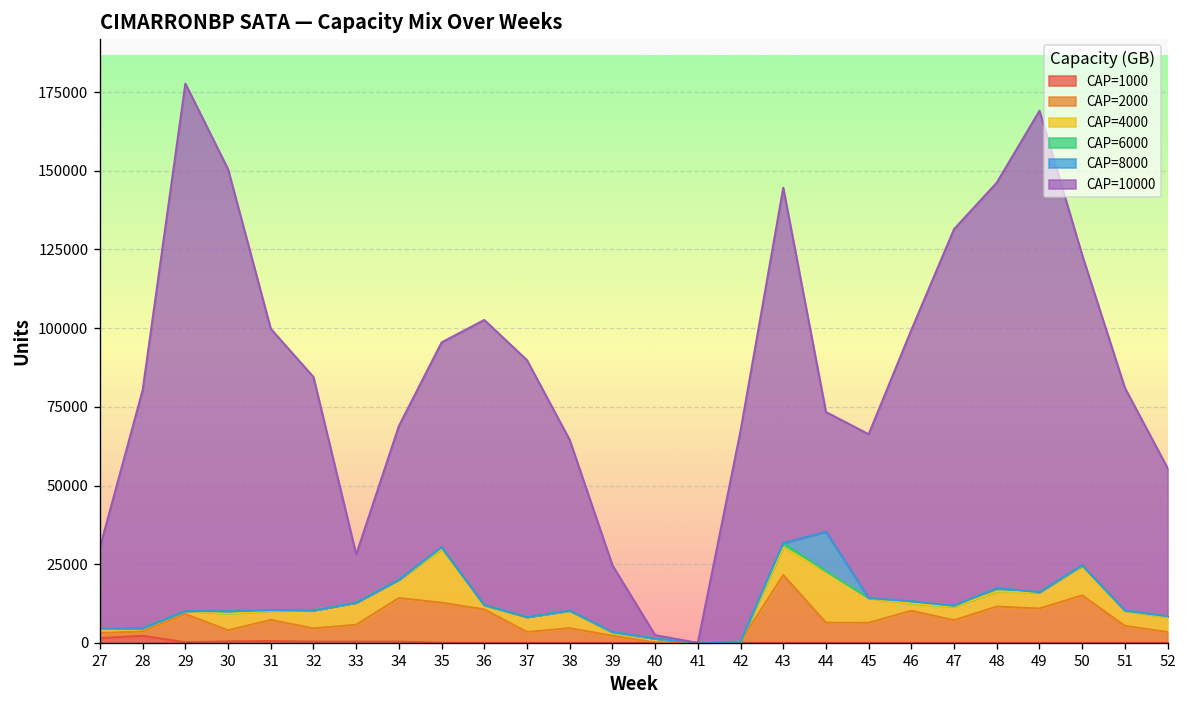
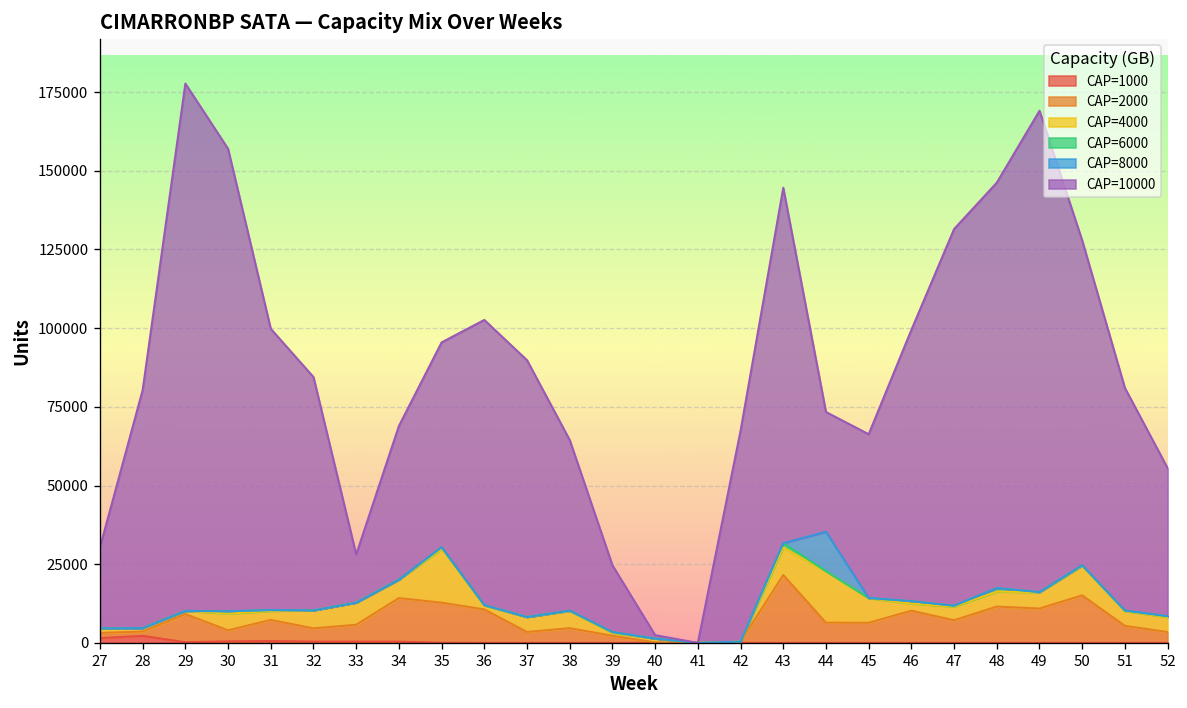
CAP=10000, 30: 140000 -> 147000
CAP=10000, 50: 99000 -> 103000
